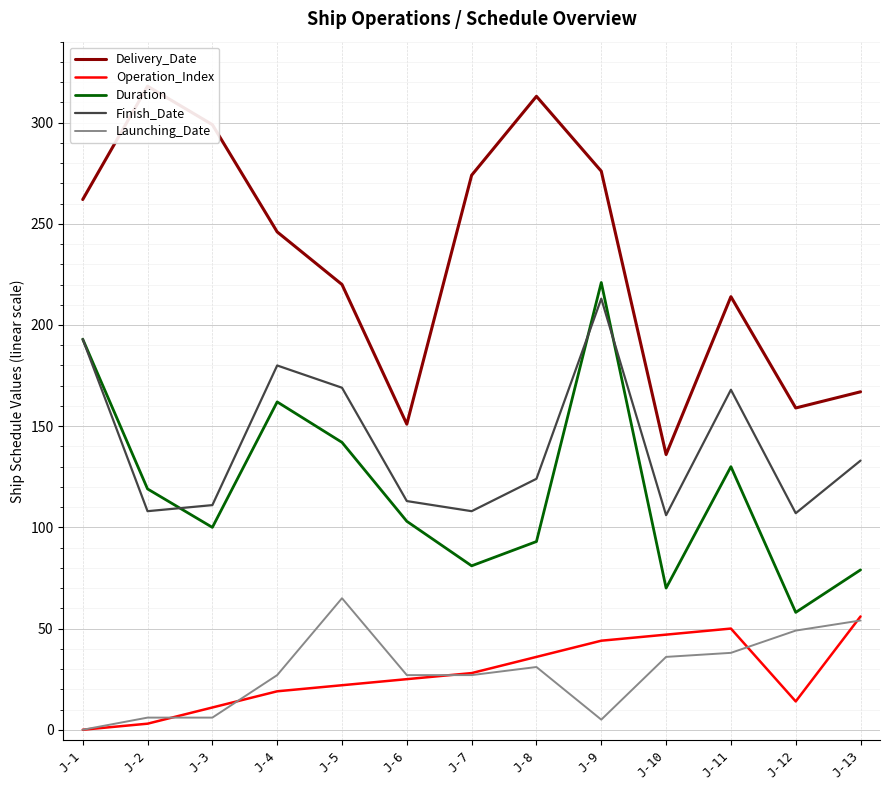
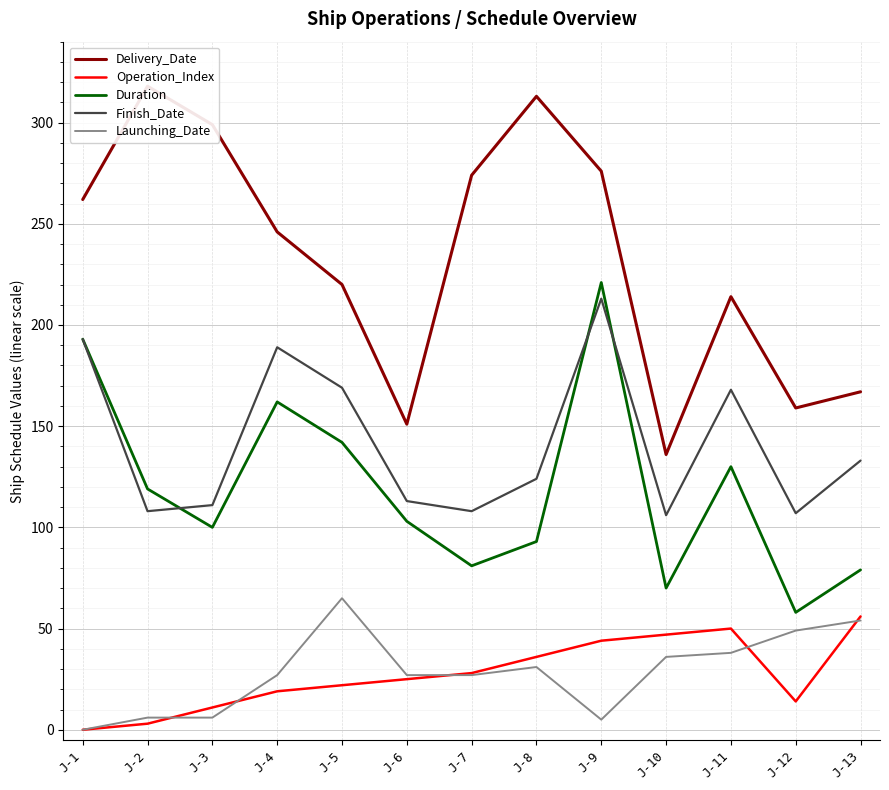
Finish_Date, J-4: 180 -> 189
